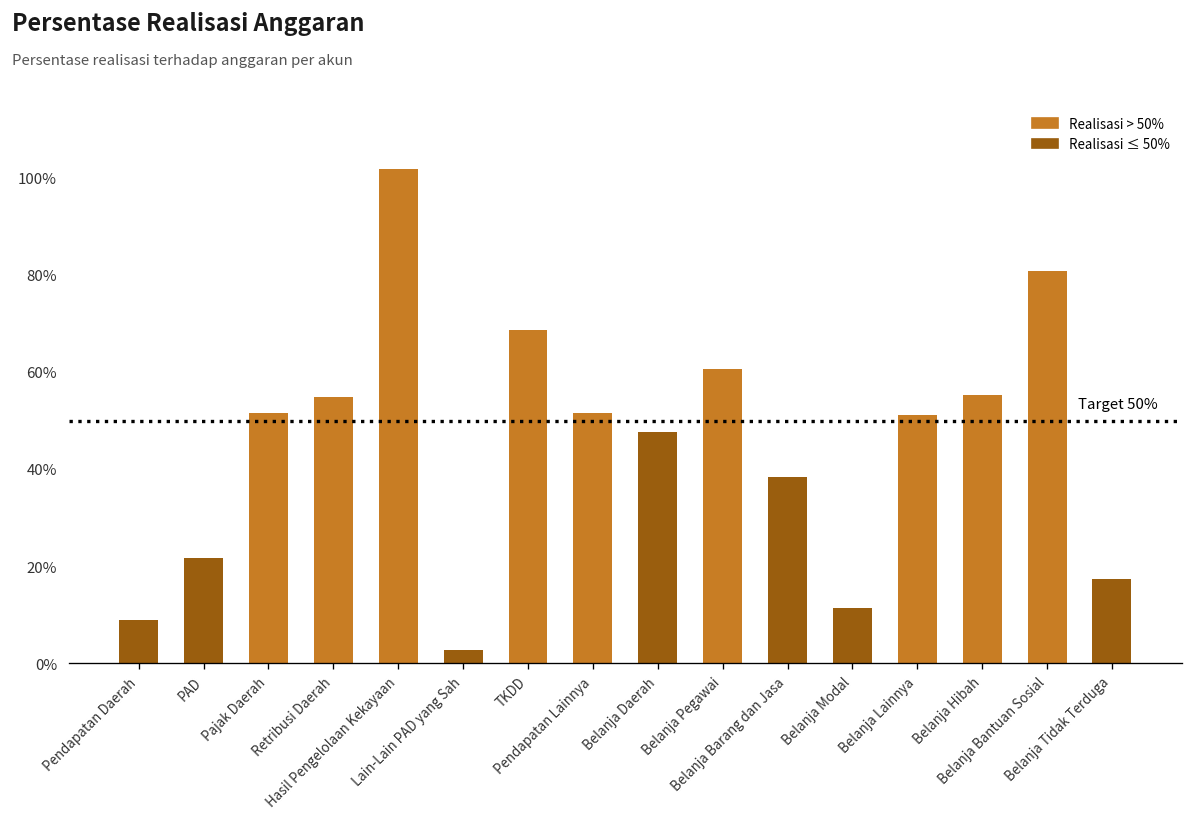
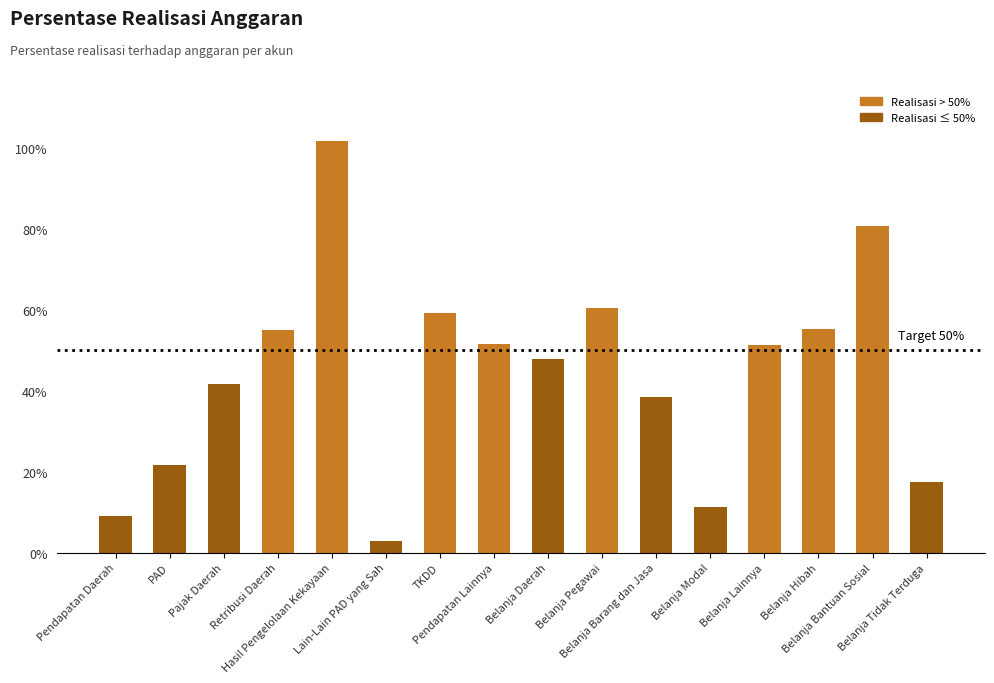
Pajak Daerah: 52% -> 42%
TKDD: 69% -> 59%
